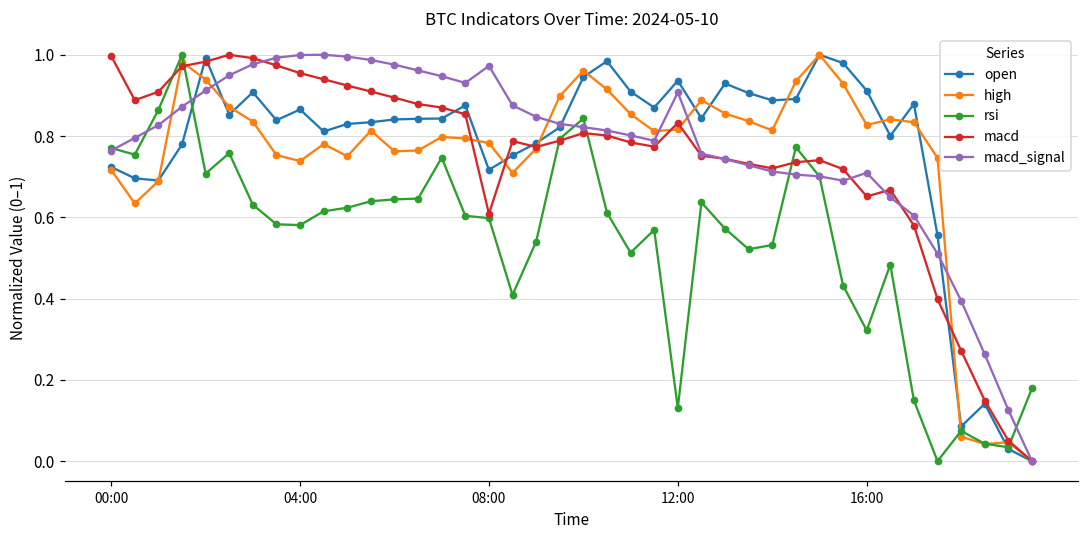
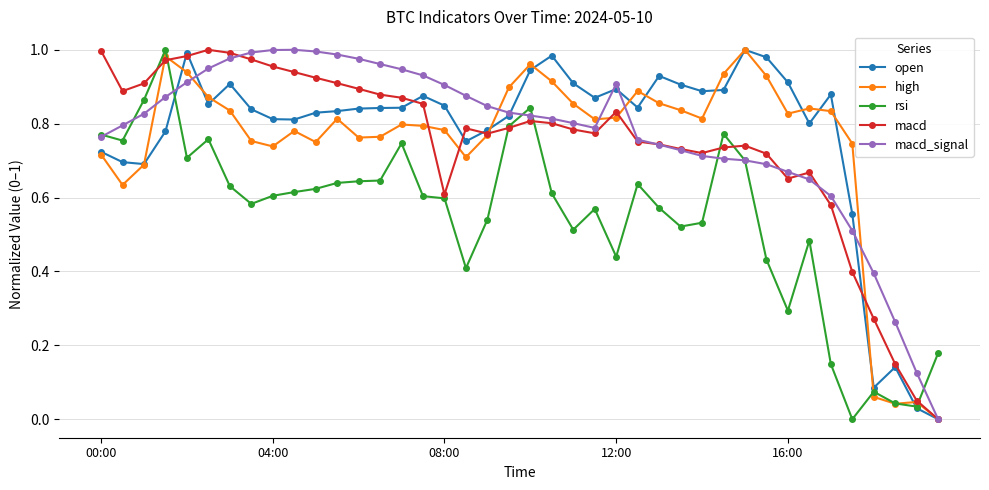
open, 04:00: 0.87 -> 0.81
rsi, 04:00: 0.58 -> 0.60
open, 08:00: 0.72 -> 0.85
macd_signal, 08:00: 0.97 -> 0.90
open, 12:00: 0.94 -> 0.89
rsi, 12:00: 0.13 -> 0.44
rsi, 16:00: 0.32 -> 0.29
macd_signal, 16:00: 0.71 -> 0.67
